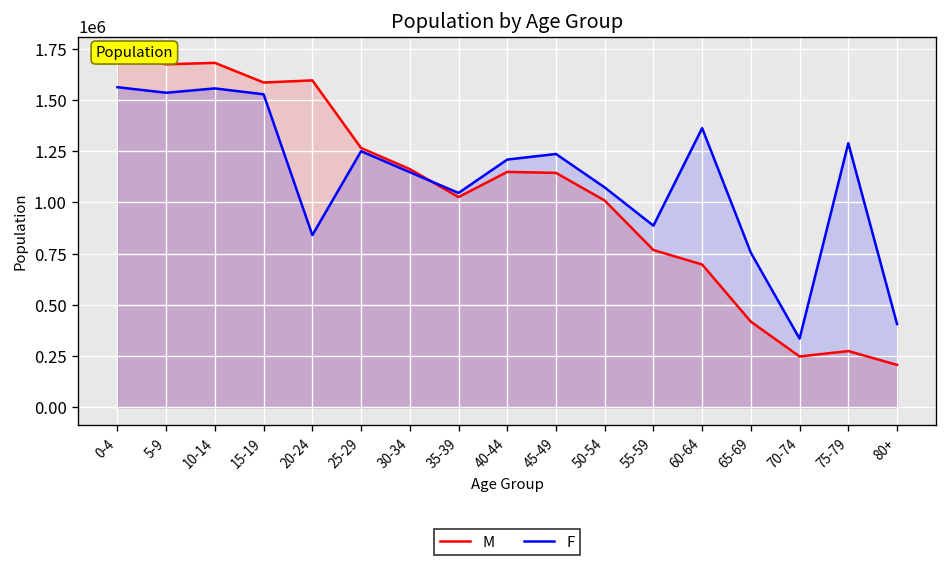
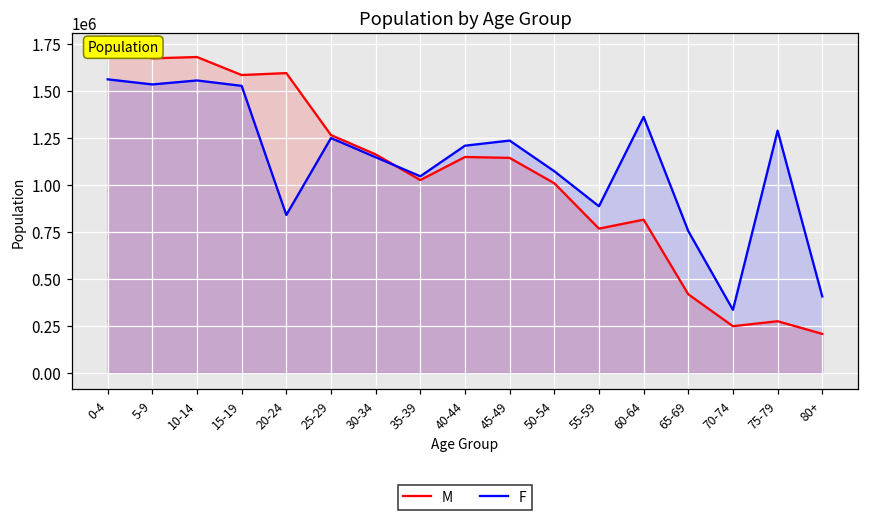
M, 60-64: 700000 -> 810000
